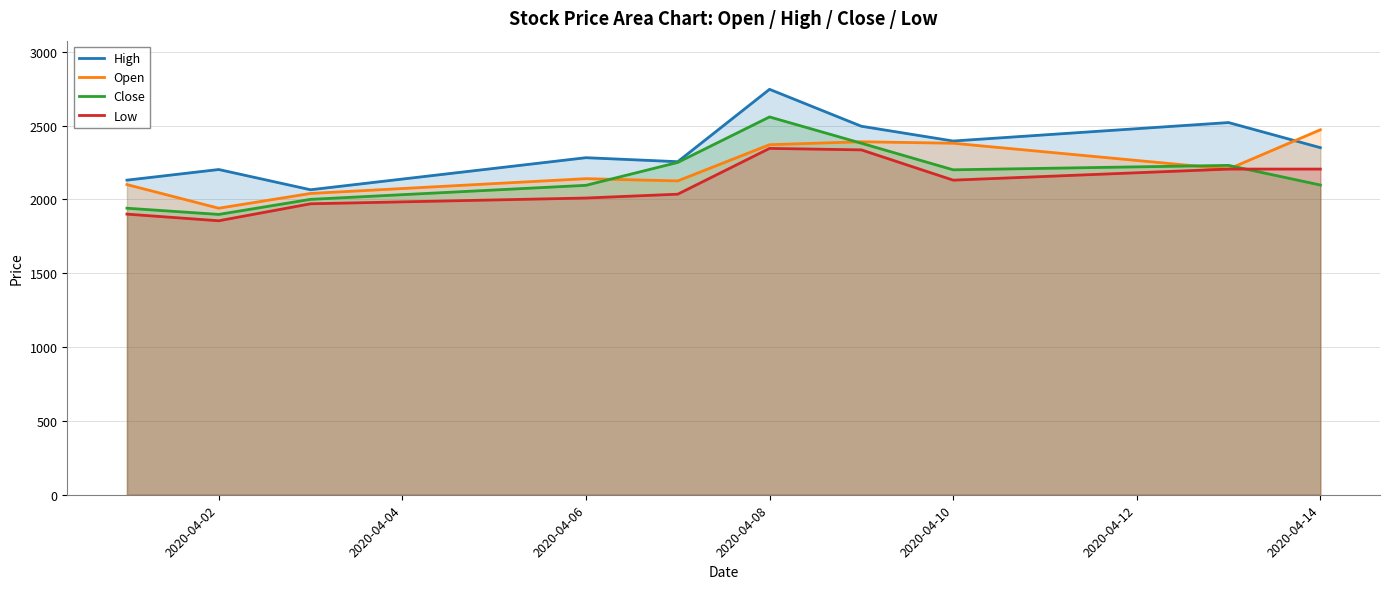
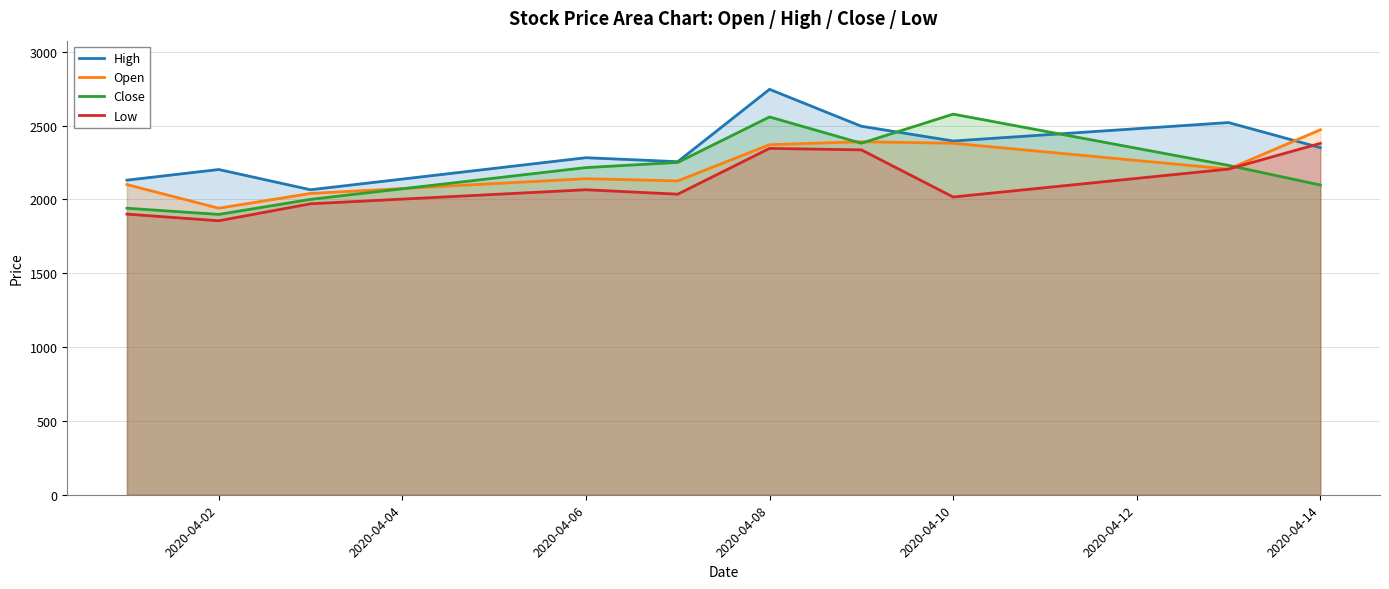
Close, 2020-04-06: 2100 -> 2220
Low, 2020-04-06: 2010 -> 2070
Close, 2020-04-10: 2200 -> 2580
Low, 2020-04-10: 2130 -> 2020
Low, 2020-04-14: 2210 -> 2380
